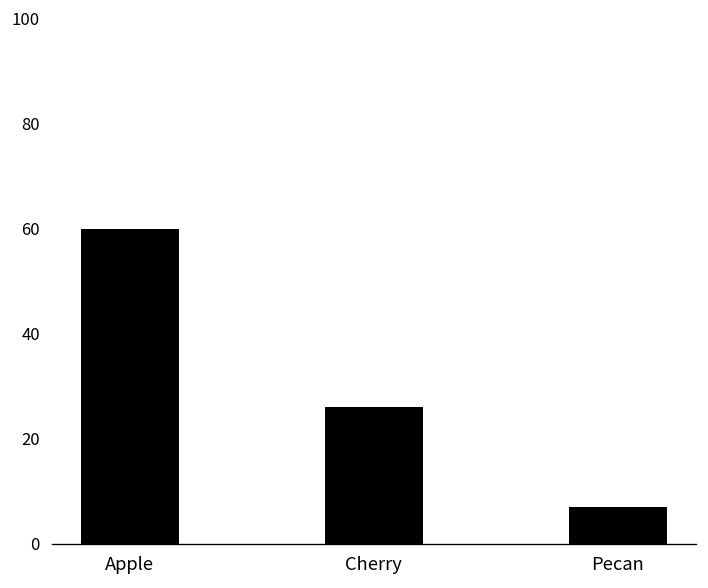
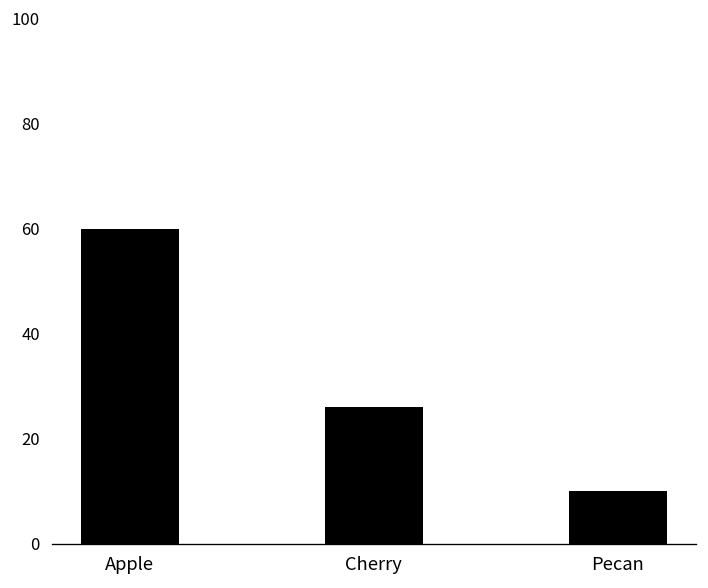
Pecan: 7 -> 10
